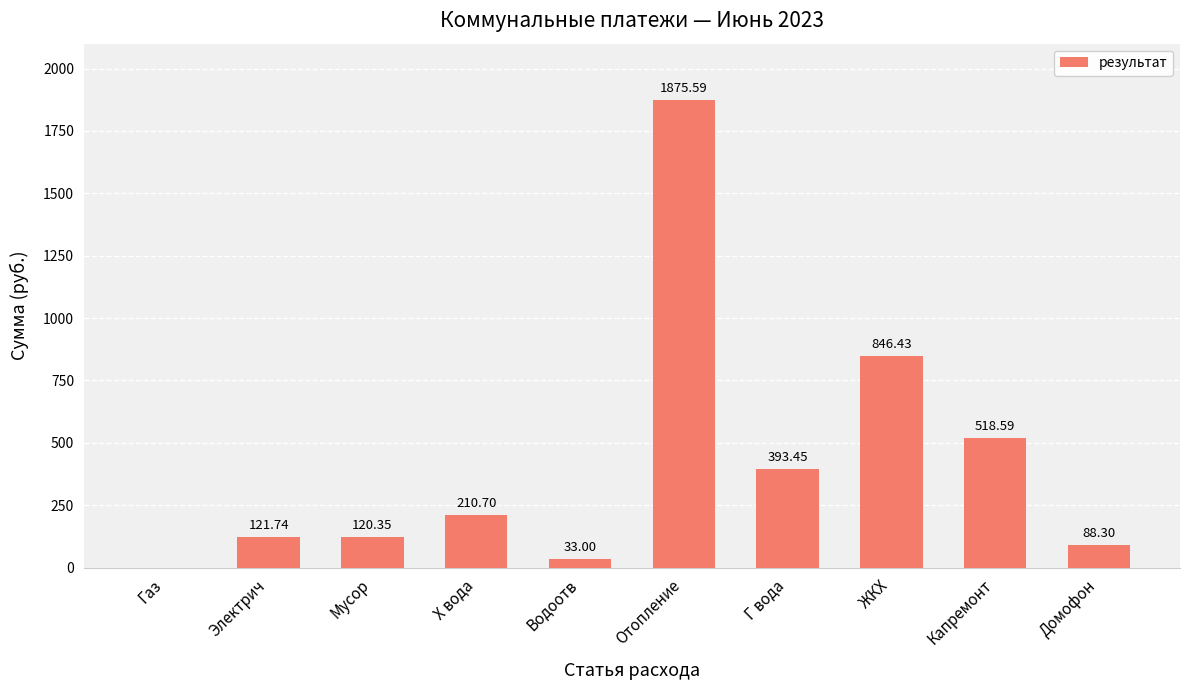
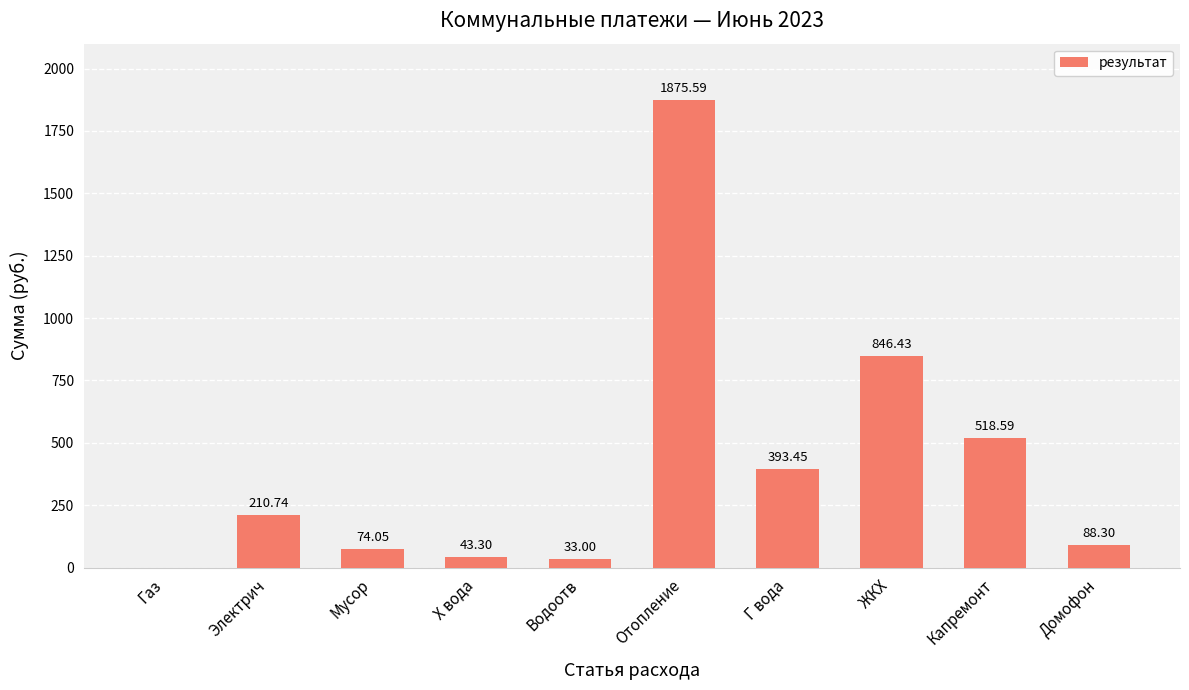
Электрич: 121.74 -> 210.74
Мусор: 120.35 -> 74.05
Х вода: 210.70 -> 43.30
